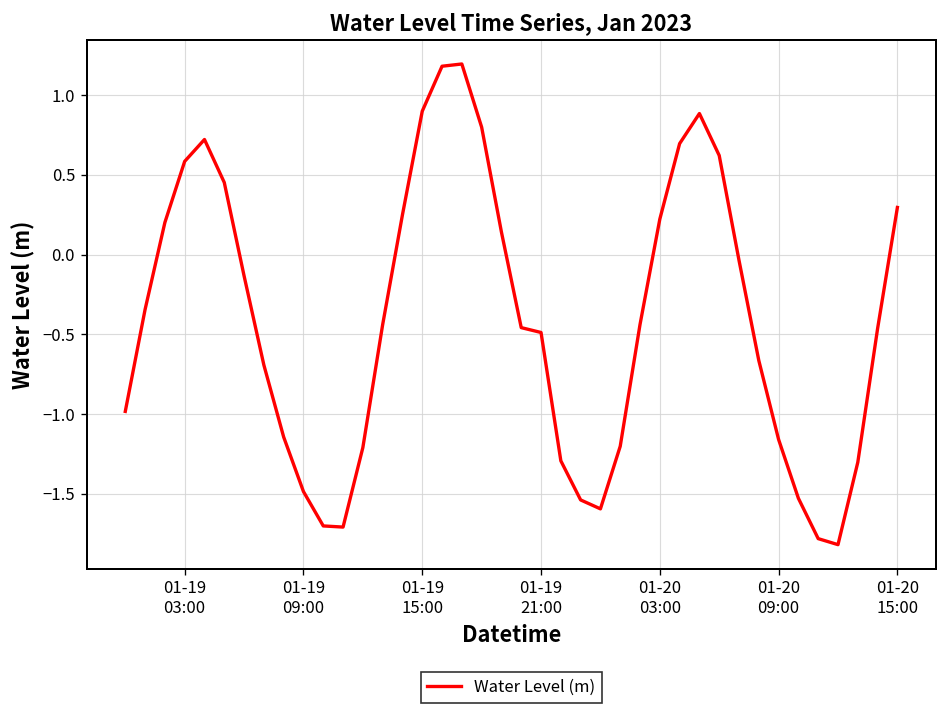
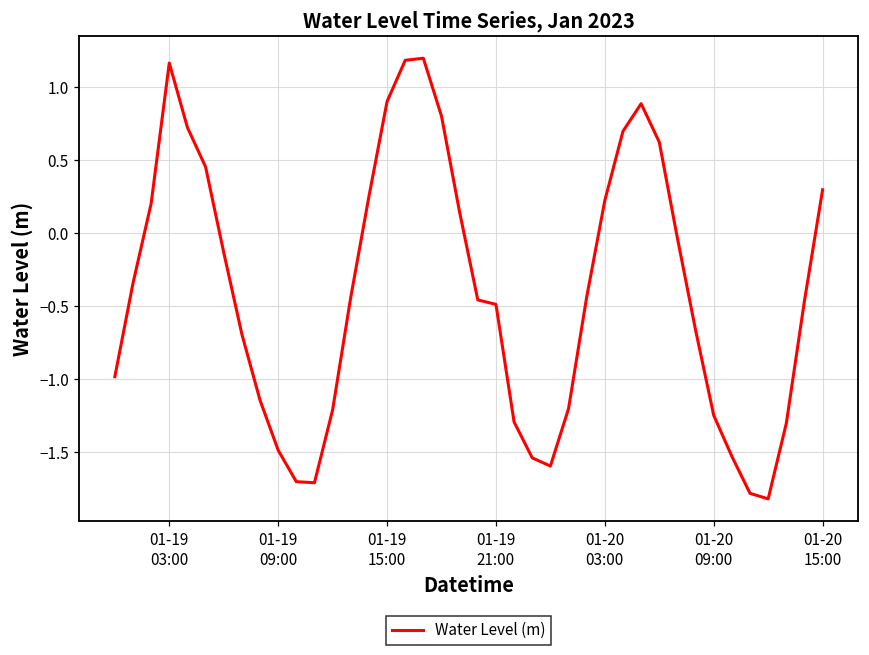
01-19 03:00: 0.58 -> 1.16
01-20 09:00: -1.16 -> -1.25
